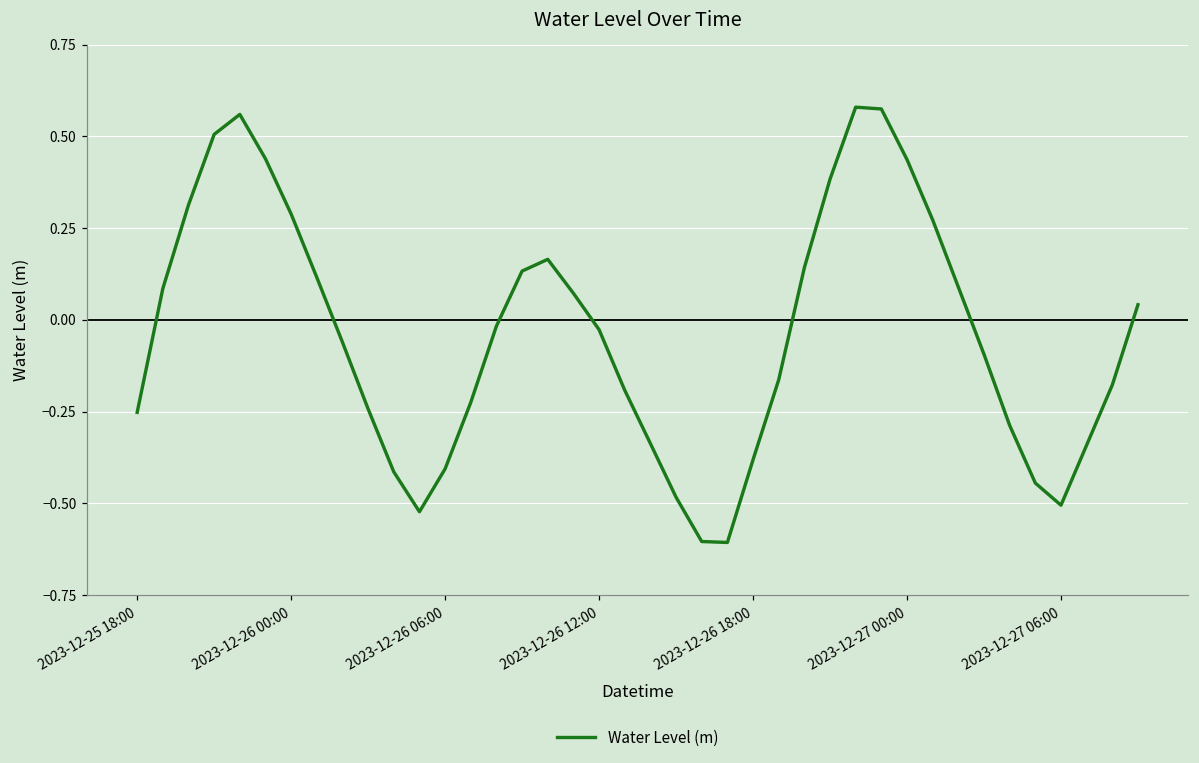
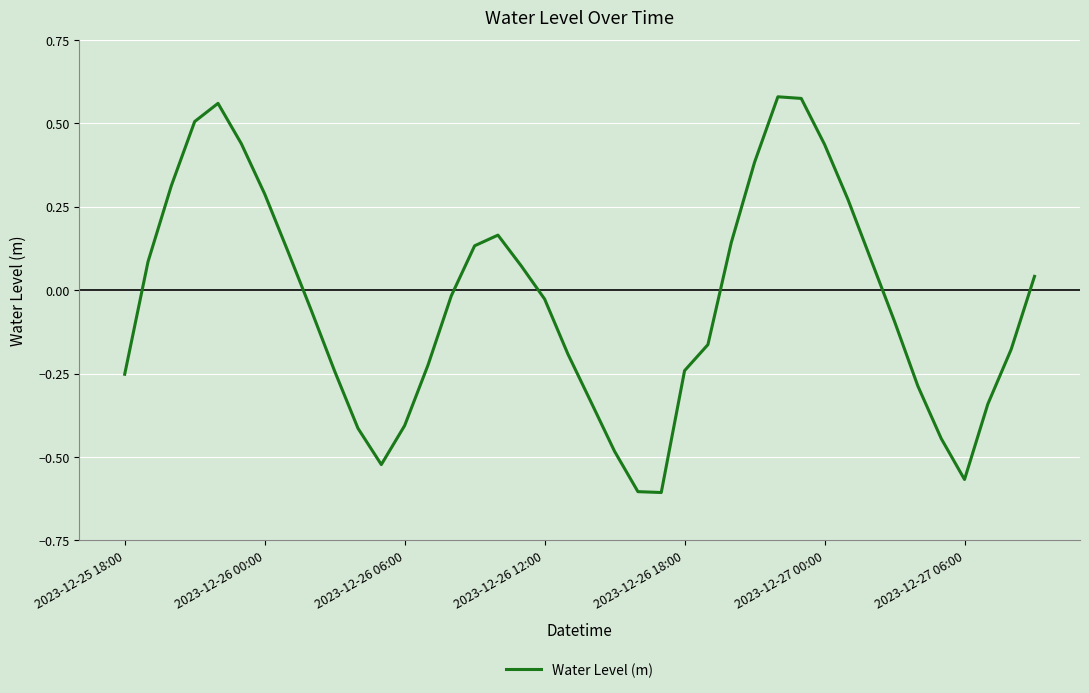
2023-12-26 18:00: -0.38 -> -0.24
2023-12-27 06:00: -0.51 -> -0.57
